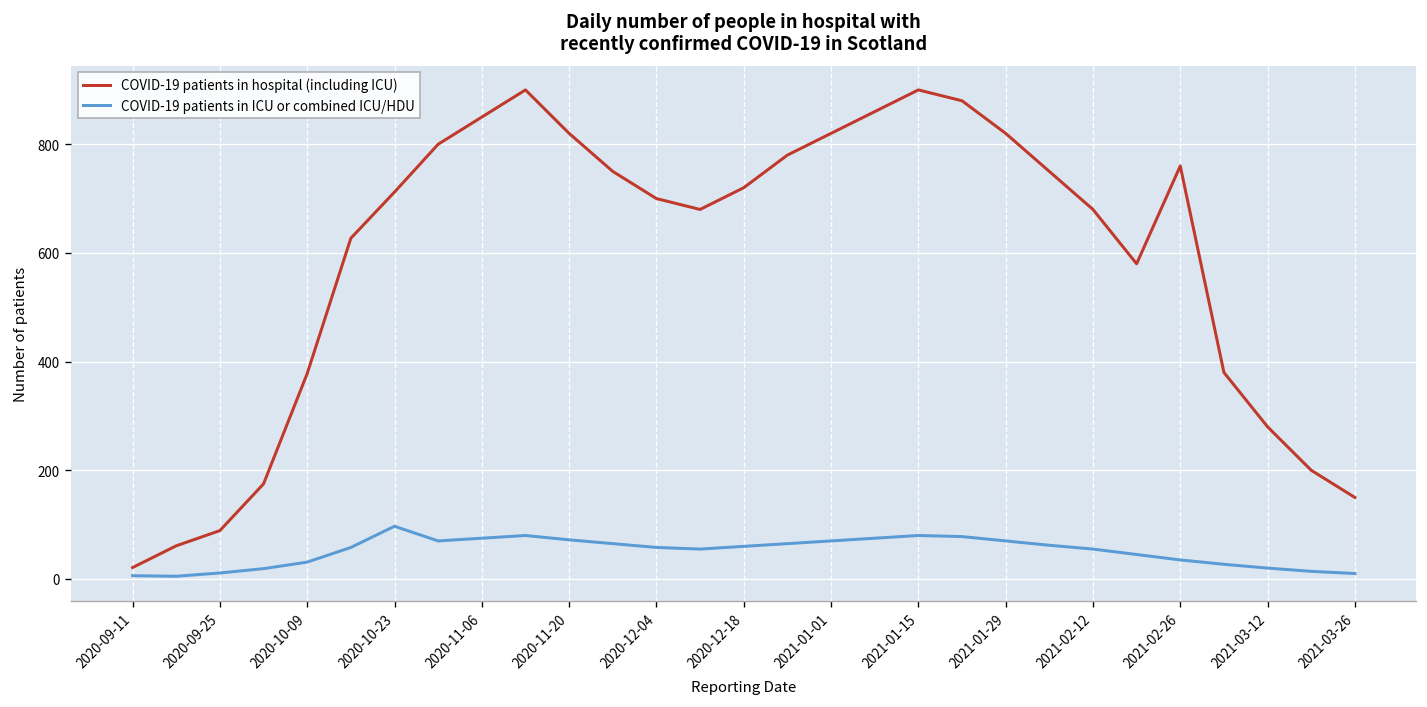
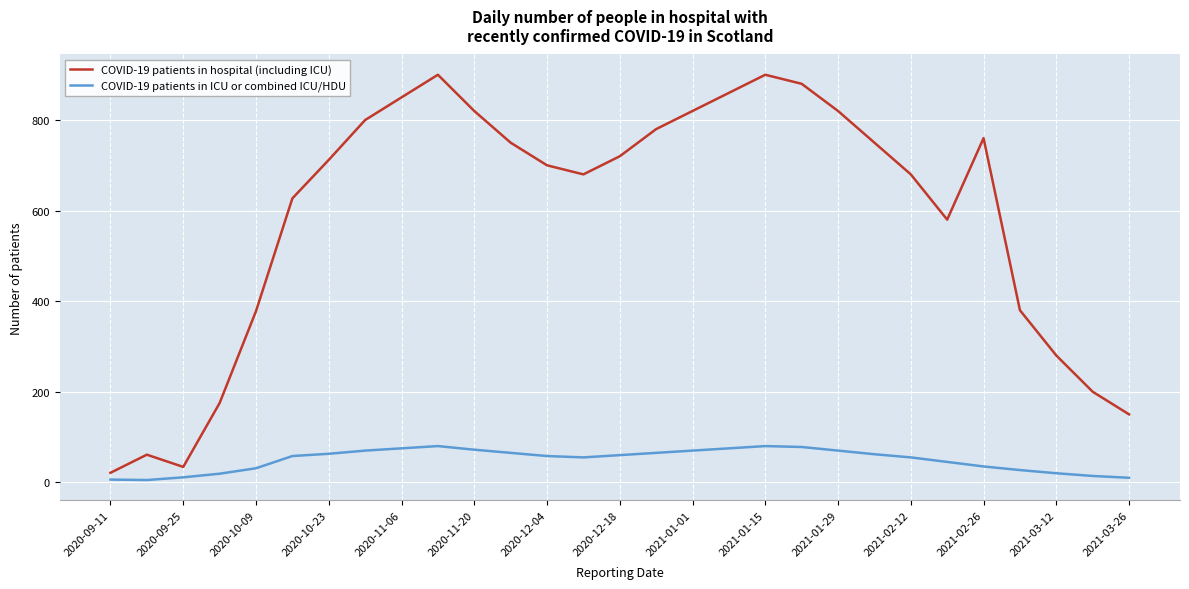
COVID-19 patients in hospital (including ICU), 2020-09-25: 90 -> 30
COVID-19 patients in ICU or combined ICU/HDU, 2020-10-23: 100 -> 60
